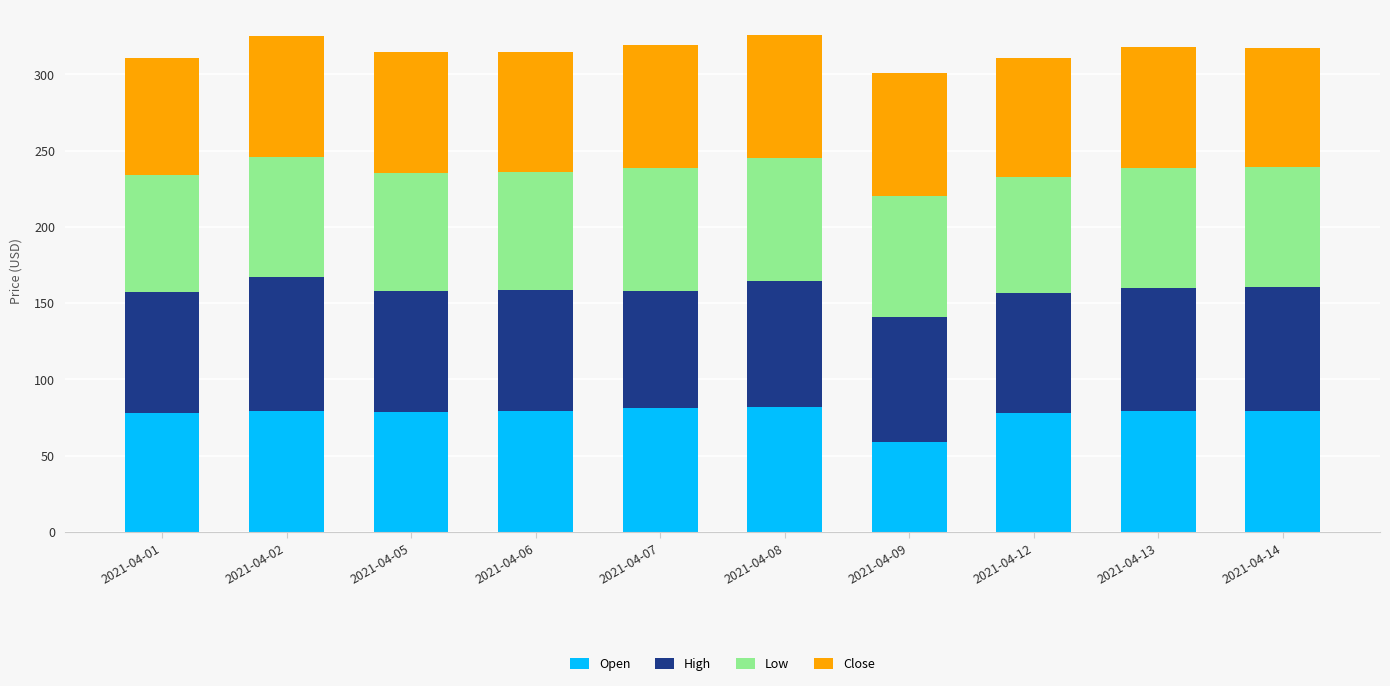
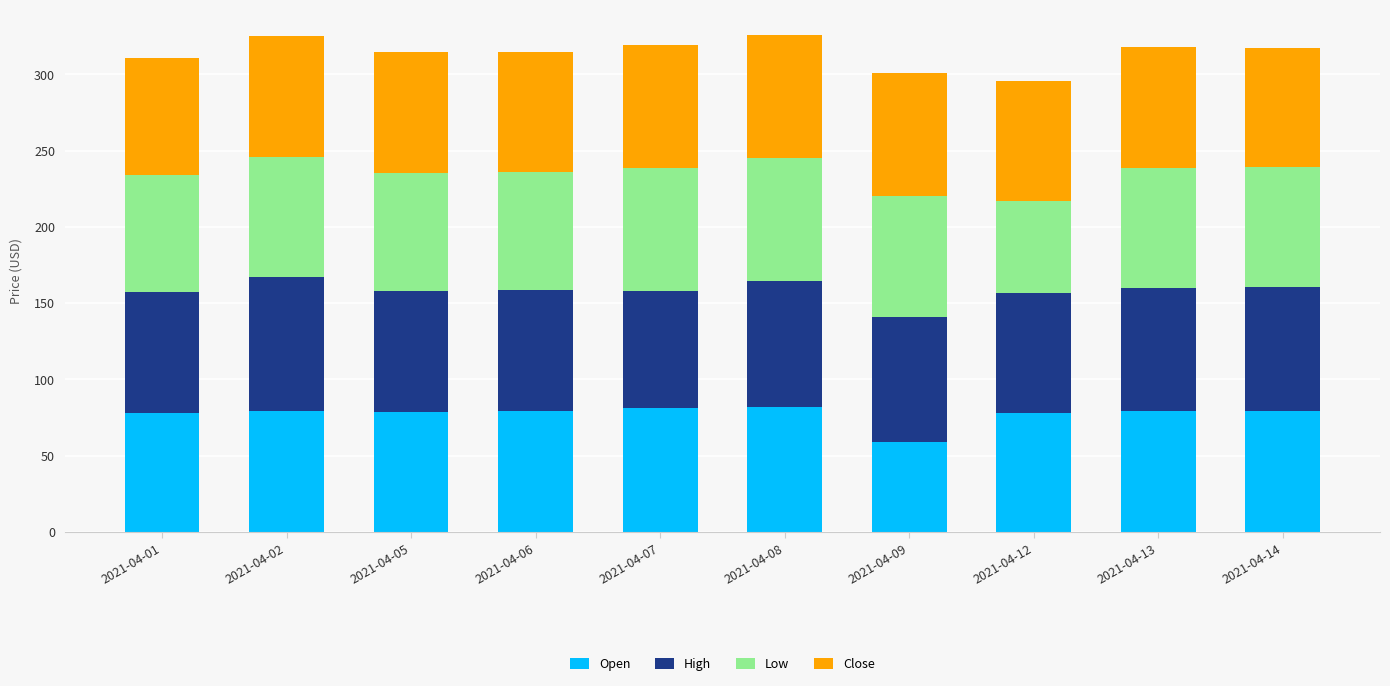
Low, 2021-04-12: 76 -> 61
